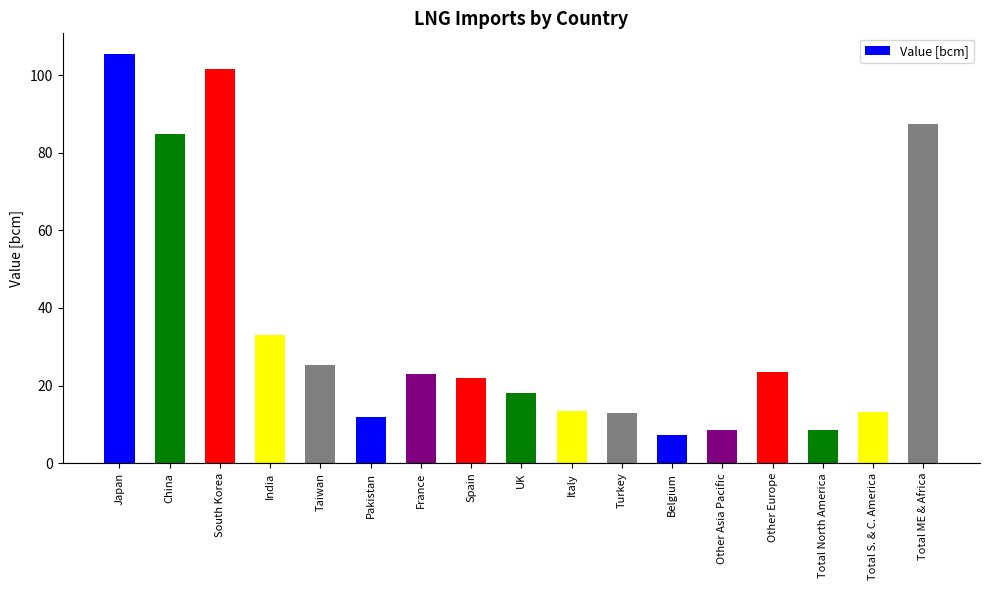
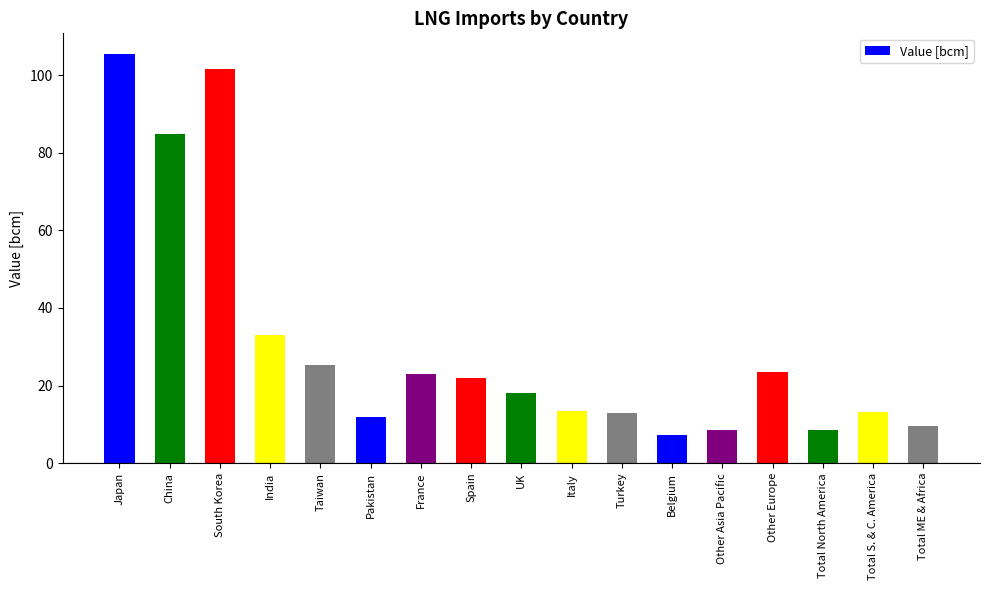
Total ME & Africa: 87 -> 10
